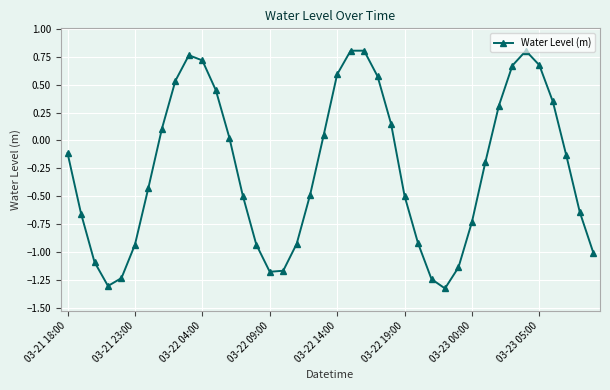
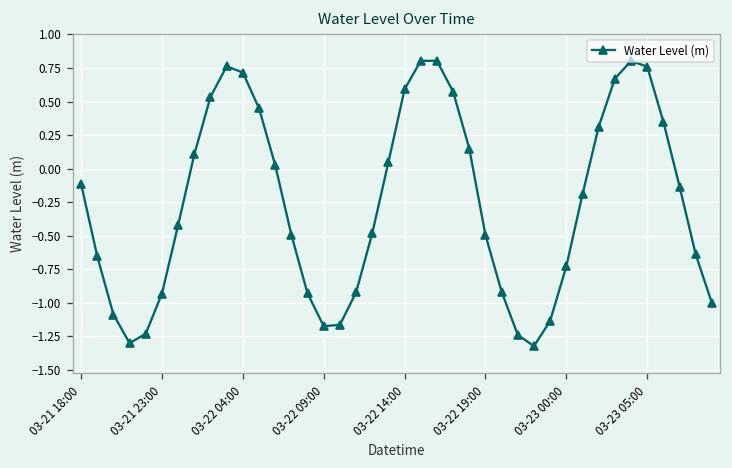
03-23 05:00: 0.67 -> 0.76
